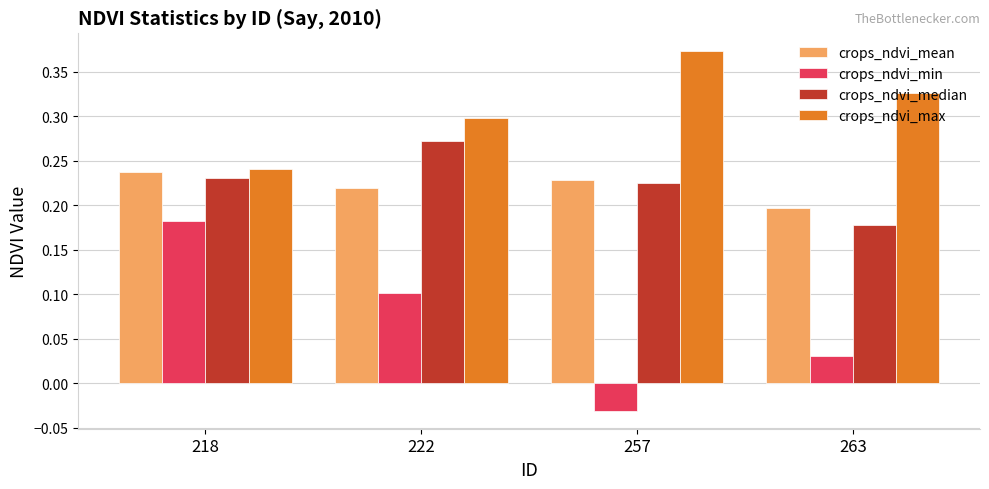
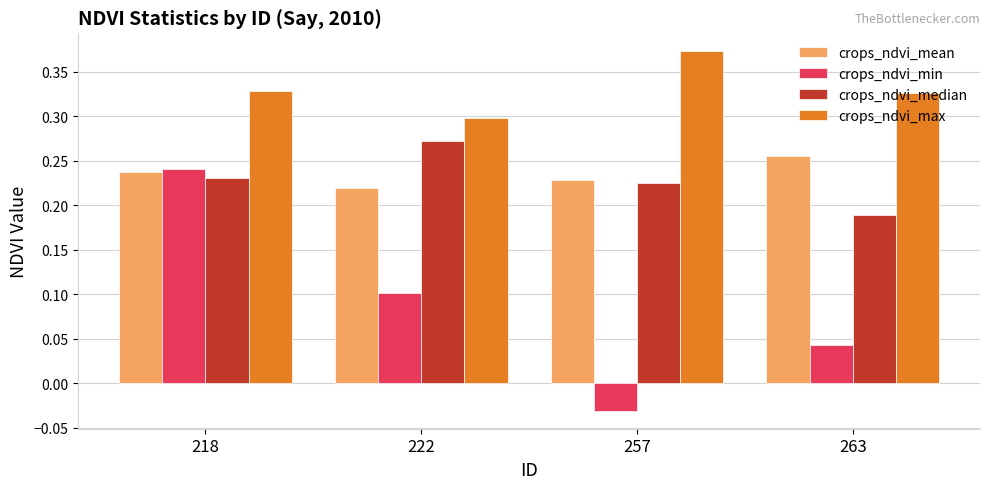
crops_ndvi_min, 218: 0.18 -> 0.24
crops_ndvi_max, 218: 0.24 -> 0.33
crops_ndvi_mean, 263: 0.20 -> 0.26
crops_ndvi_min, 263: 0.03 -> 0.04
crops_ndvi_median, 263: 0.18 -> 0.19
